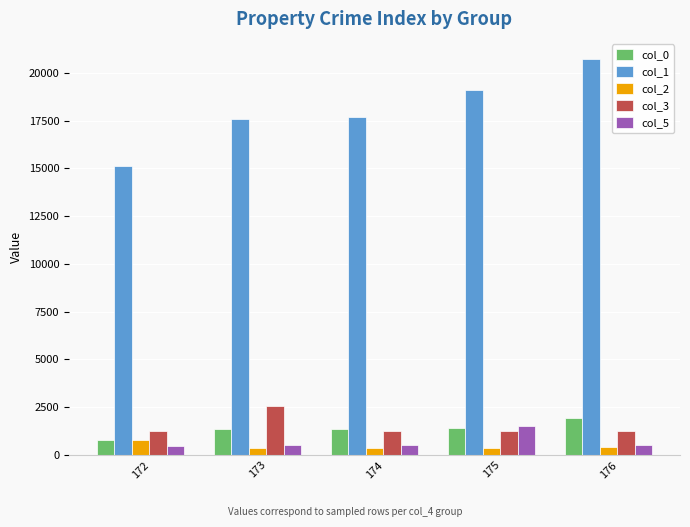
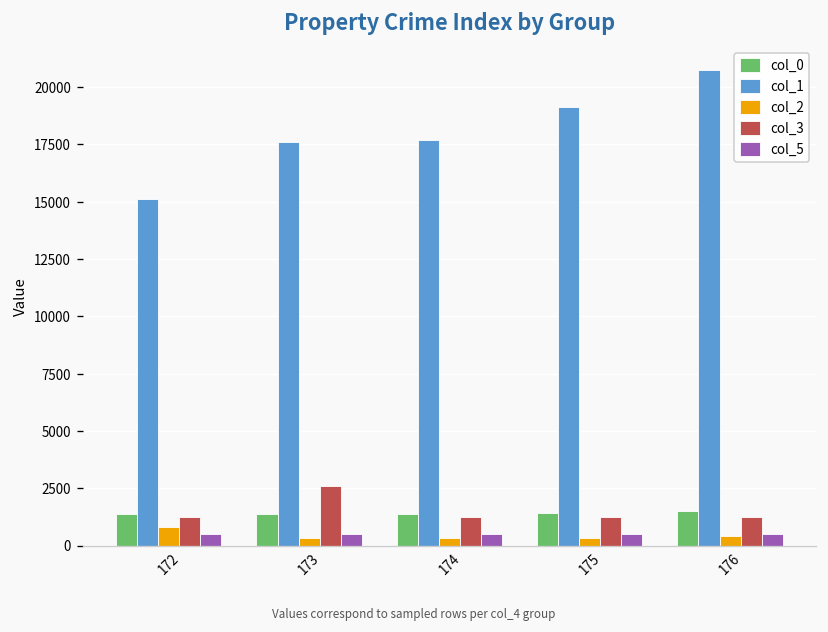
col_0, 172: 800 -> 1400
col_5, 175: 1500 -> 500
col_0, 176: 1900 -> 1500
